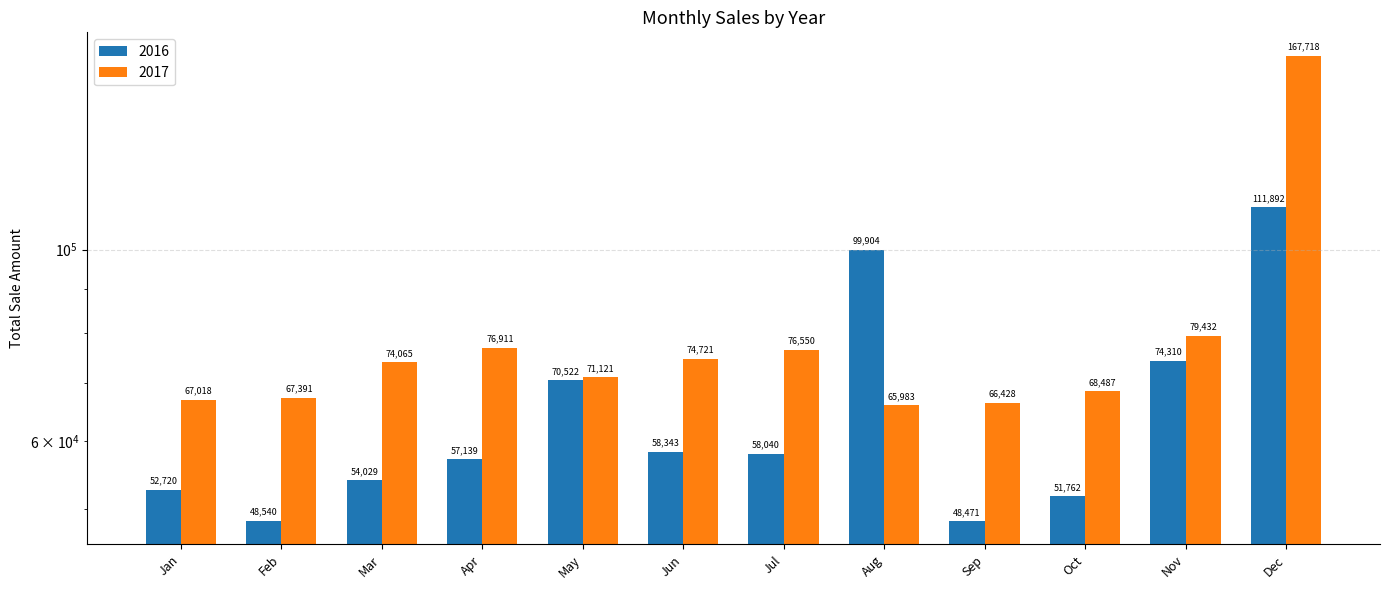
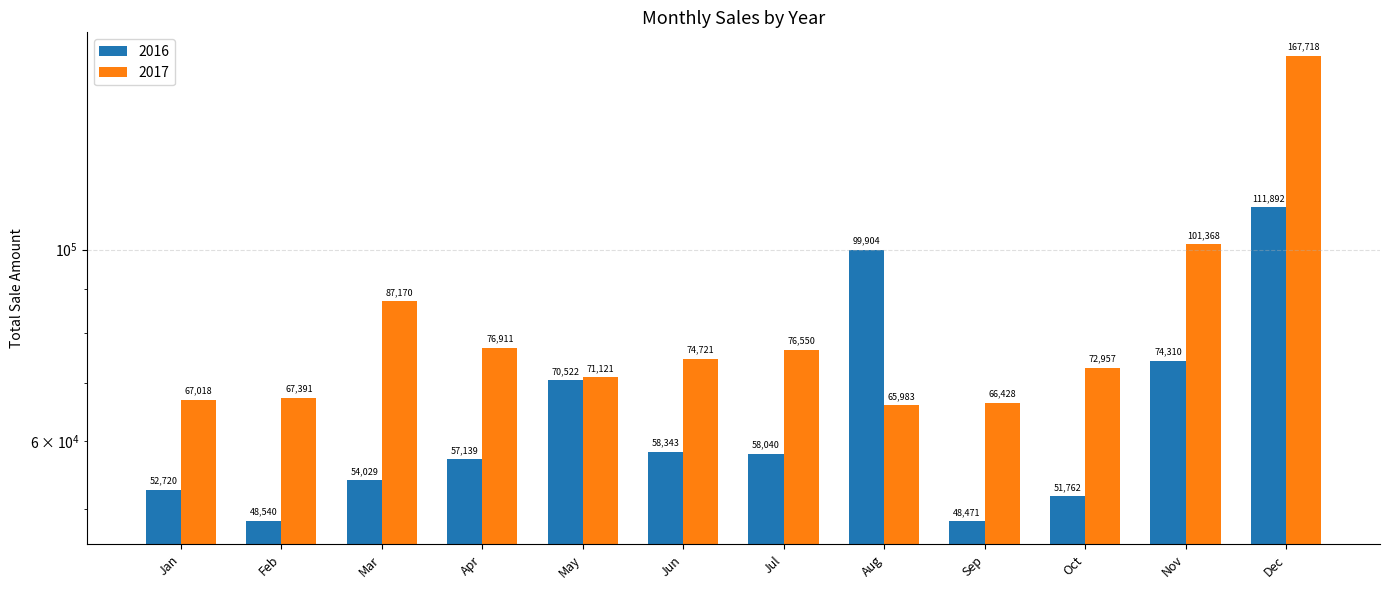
2017, Mar: 74,065 -> 87,170
2017, Oct: 68,487 -> 72,957
2017, Nov: 79,432 -> 101,368
